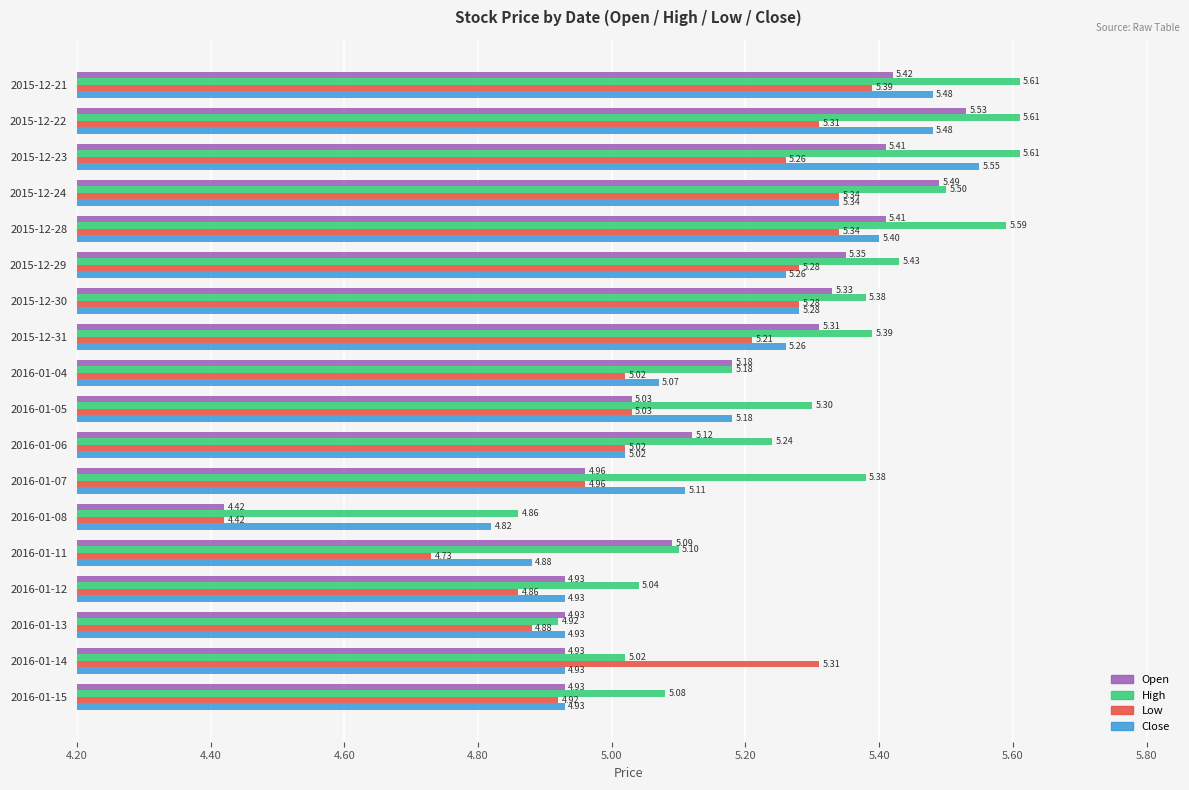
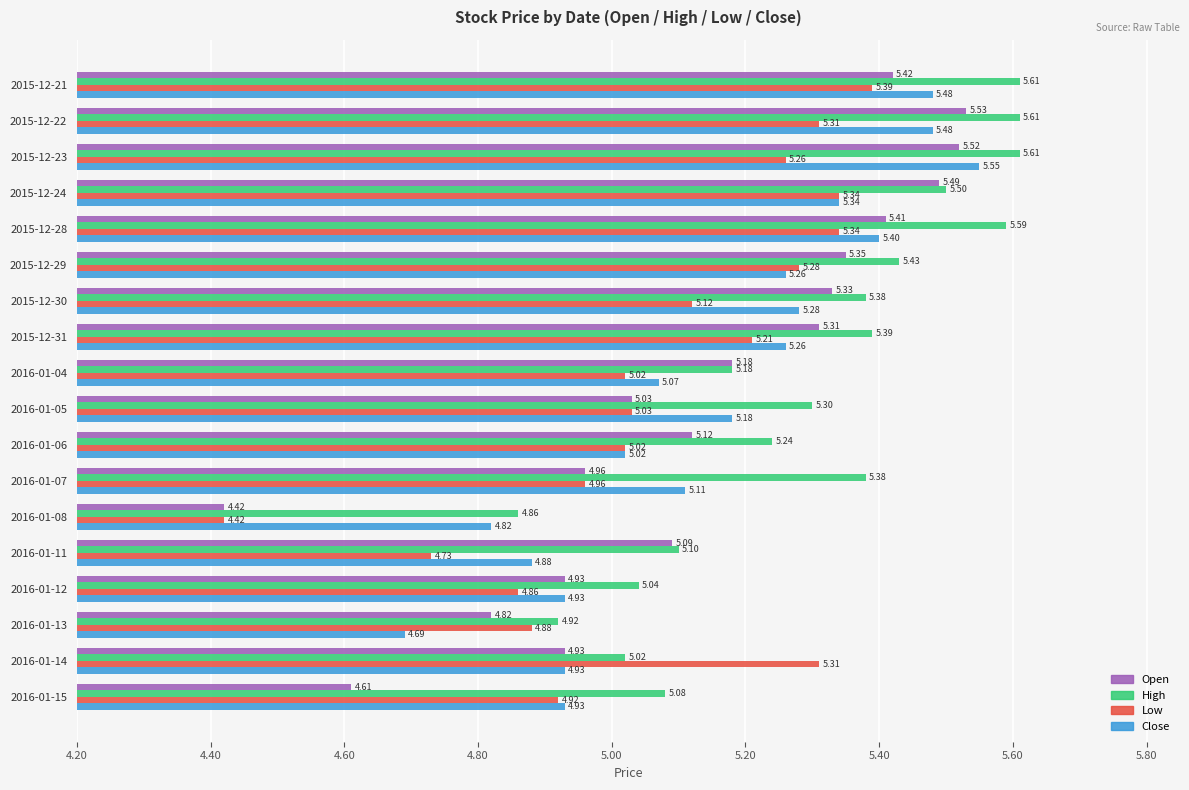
Open, 2015-12-23: 5.41 -> 5.52
Low, 2015-12-30: 5.28 -> 5.12
Open, 2016-01-13: 4.93 -> 4.82
Close, 2016-01-13: 4.93 -> 4.69
Open, 2016-01-15: 4.93 -> 4.61
